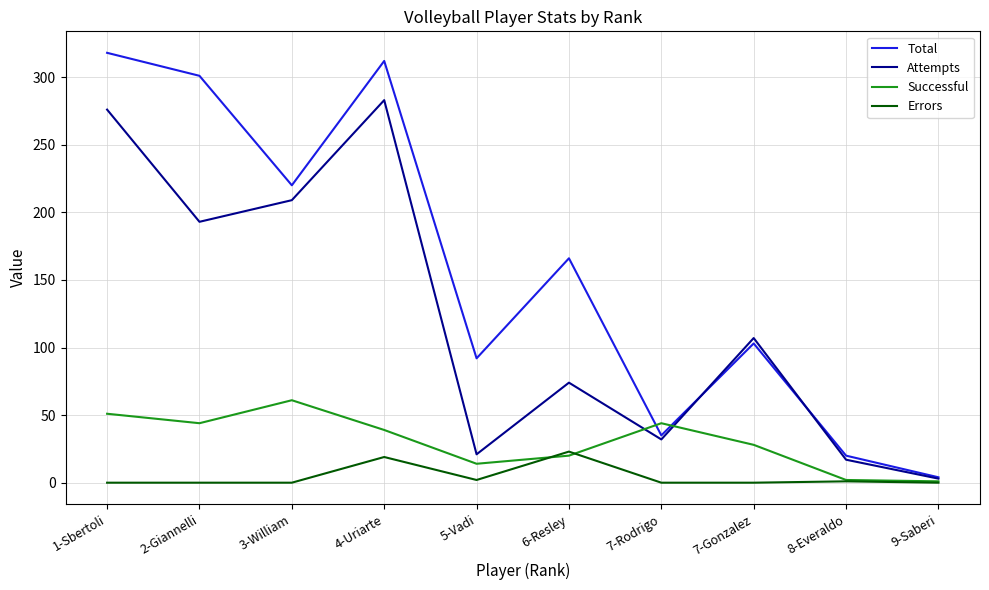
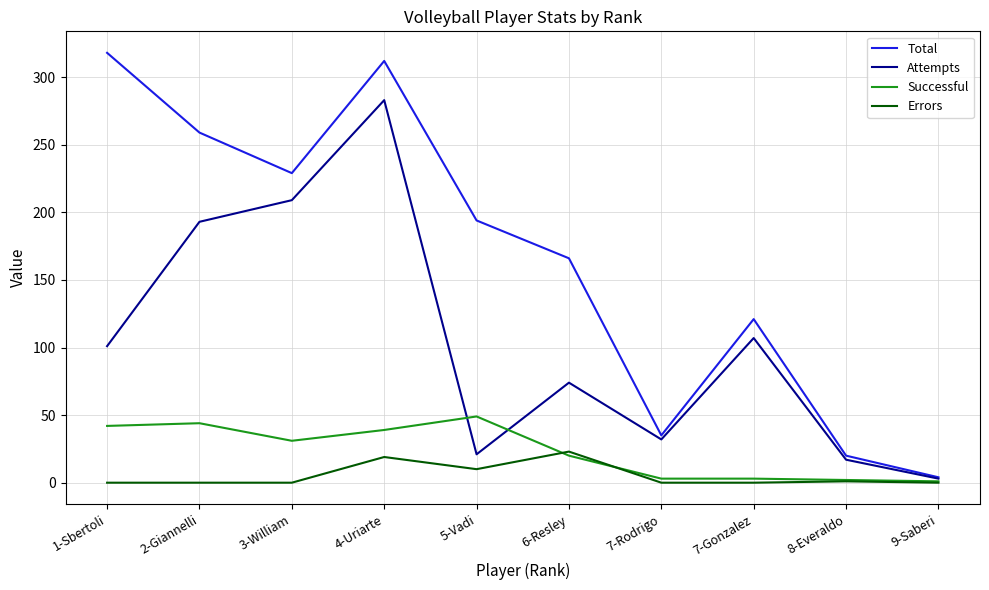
Attempts, 1-Sbertoli: 276 -> 101
Successful, 1-Sbertoli: 51 -> 42
Total, 2-Giannelli: 301 -> 259
Total, 3-William: 220 -> 229
Successful, 3-William: 61 -> 31
Total, 5-Vadi: 92 -> 194
Successful, 5-Vadi: 14 -> 49
Errors, 5-Vadi: 2 -> 10
Successful, 7-Rodrigo: 44 -> 3
Total, 7-Gonzalez: 103 -> 121
Successful, 7-Gonzalez: 28 -> 3
